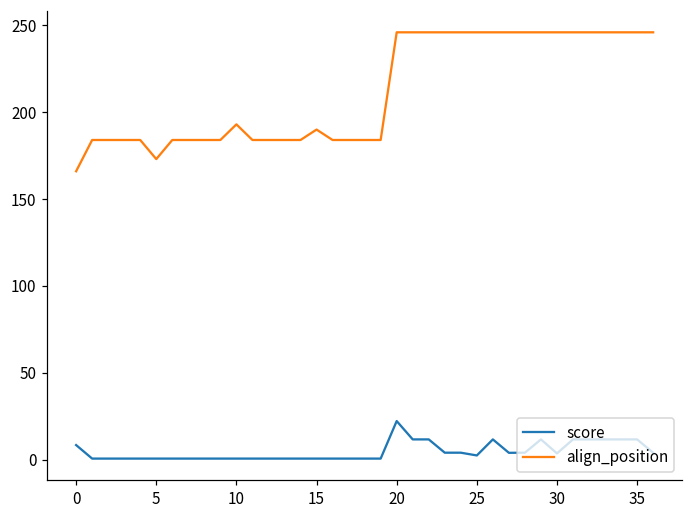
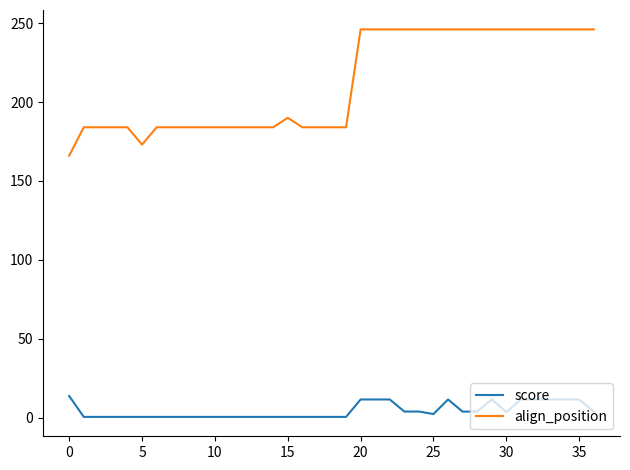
score, 0: 8 -> 14
align_position, 10: 193 -> 184
score, 20: 22 -> 12
